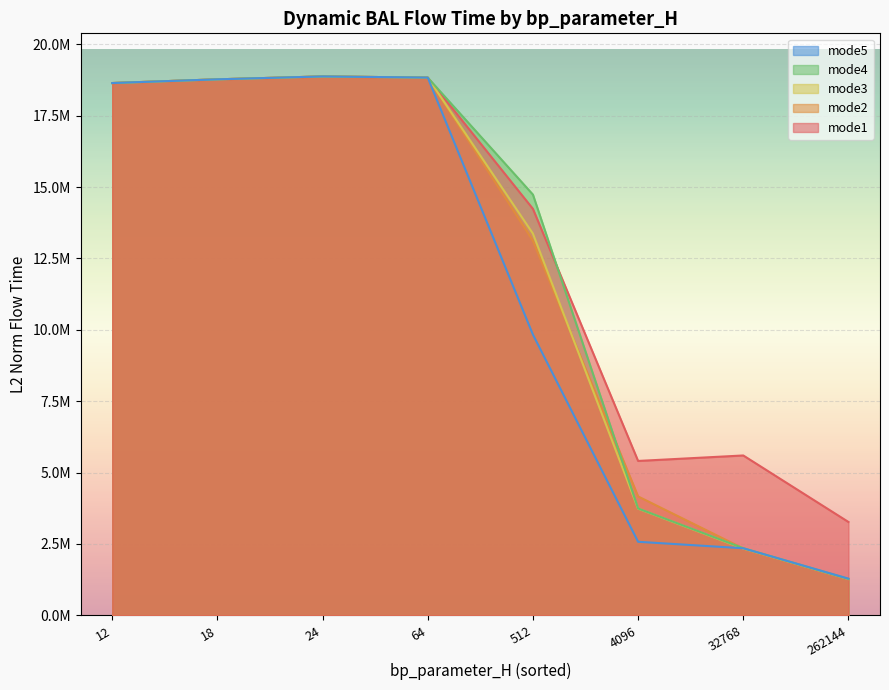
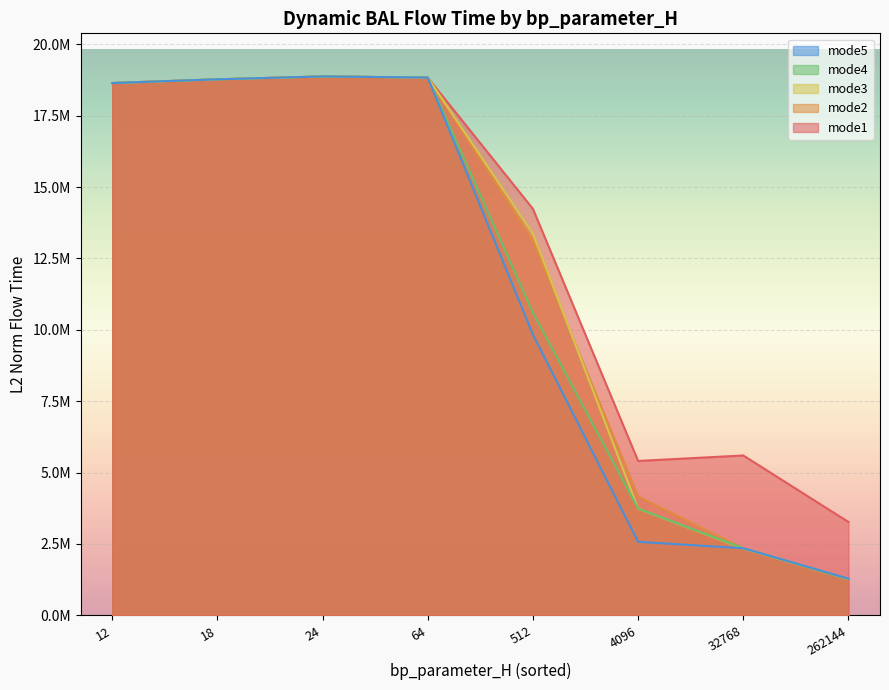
mode4, 512: 14700000 -> 10600000
